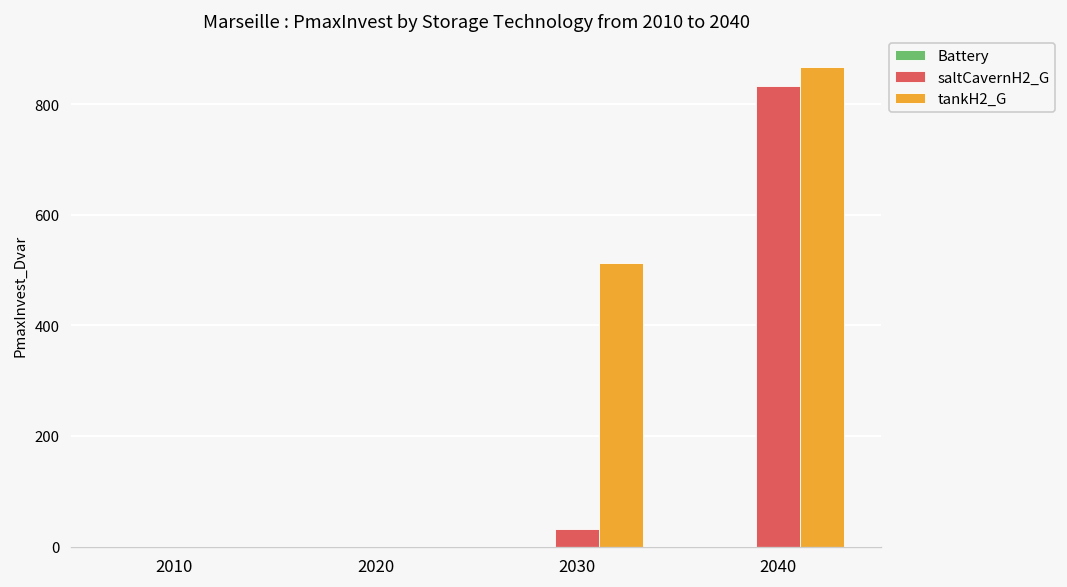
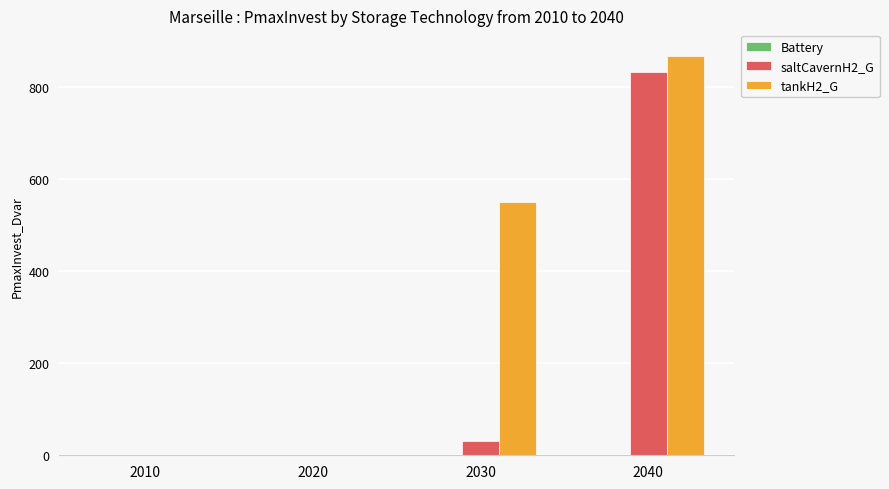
tankH2_G, 2030: 510 -> 550
